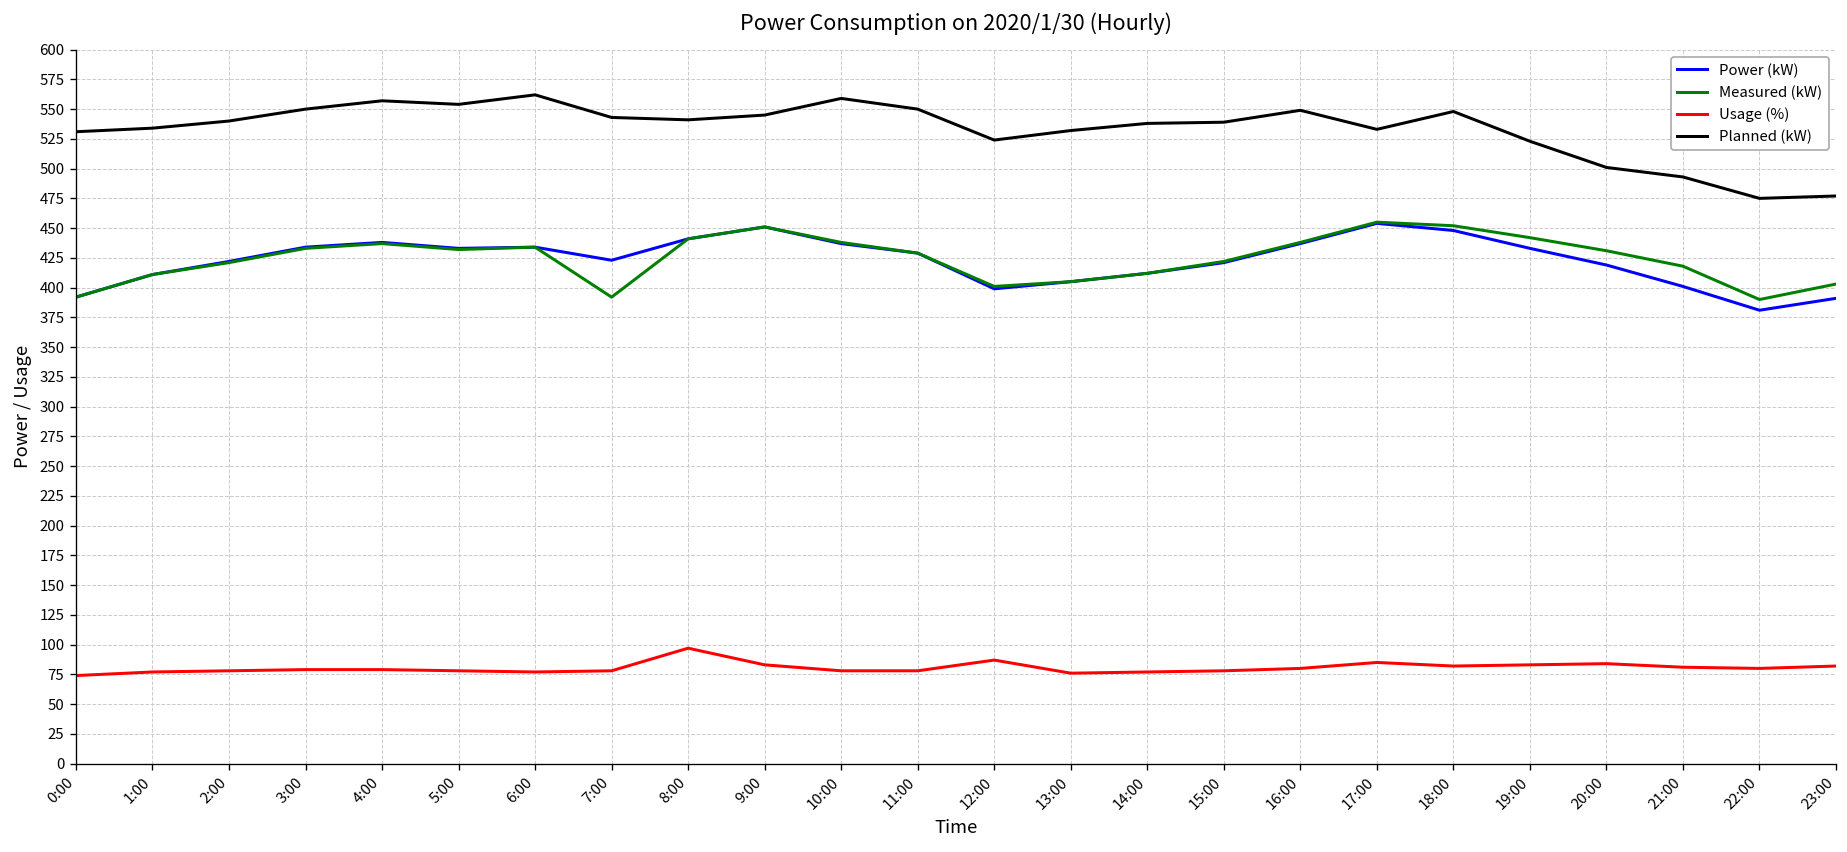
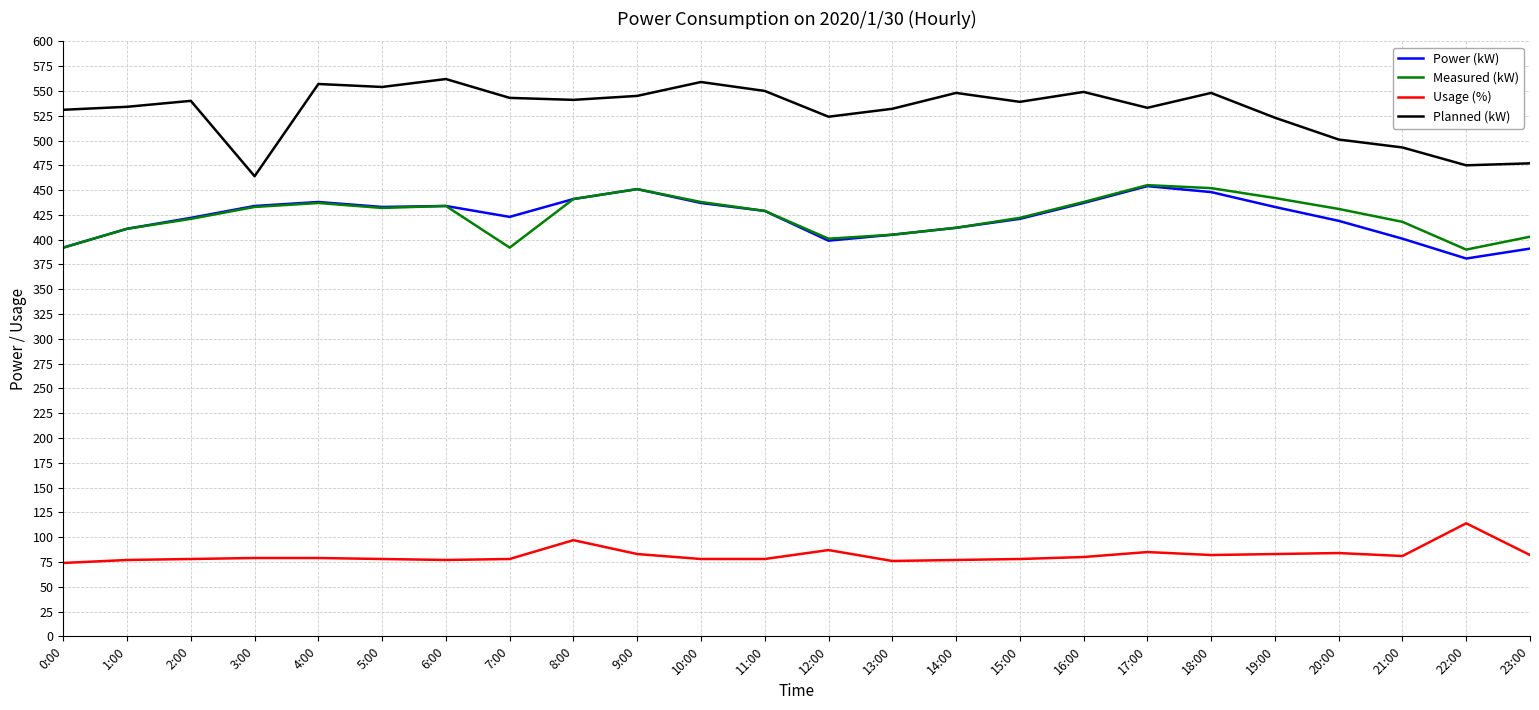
Planned (kW), 3:00: 550 -> 460
Planned (kW), 14:00: 540 -> 550
Usage (%), 22:00: 80 -> 110
